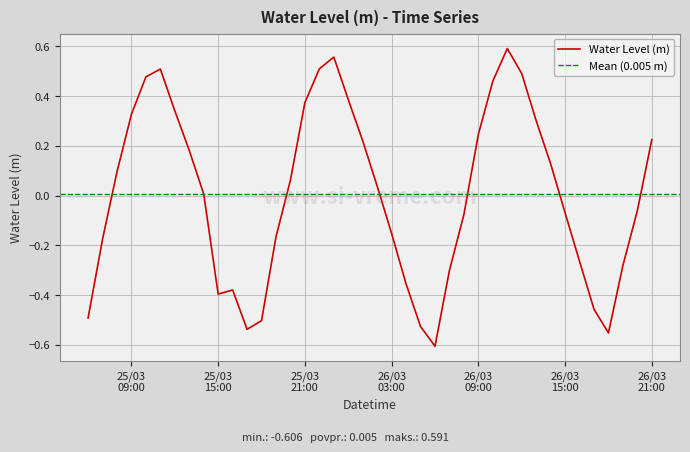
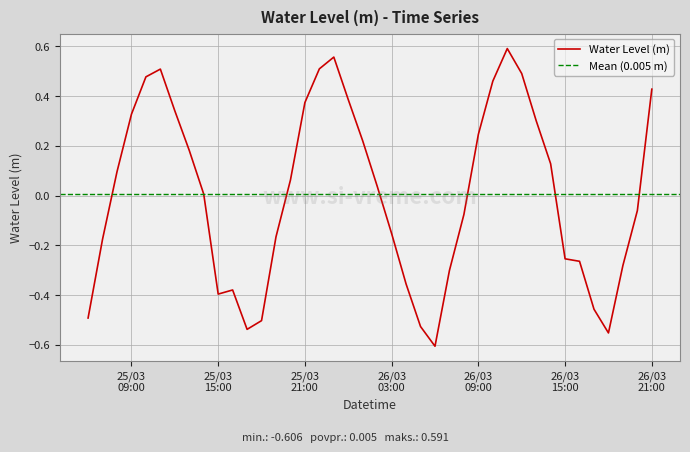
26/03 15:00: -0.07 -> -0.25
26/03 21:00: 0.23 -> 0.43
